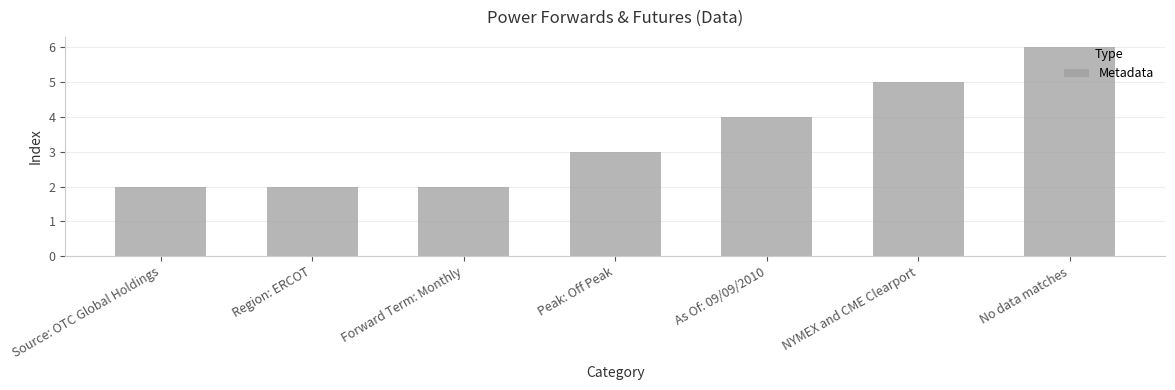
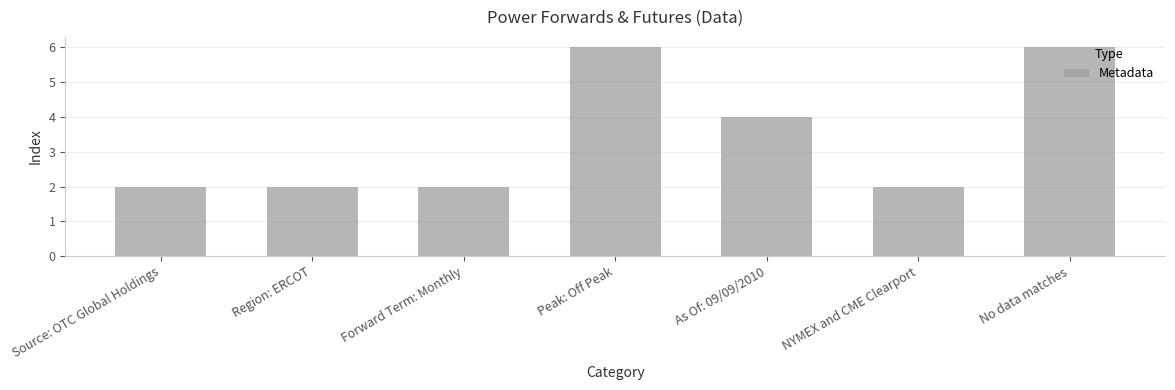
Peak: Off Peak: 3 -> 6
NYMEX and CME Clearport: 5 -> 2
